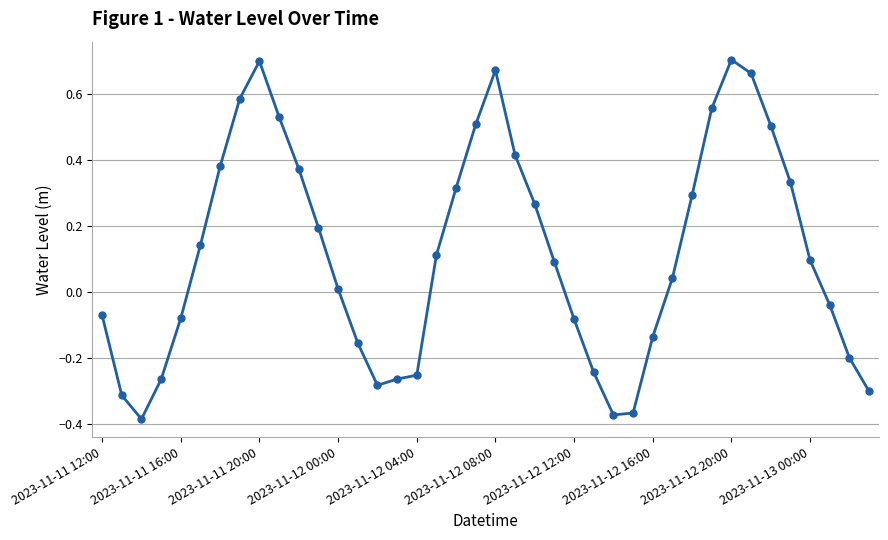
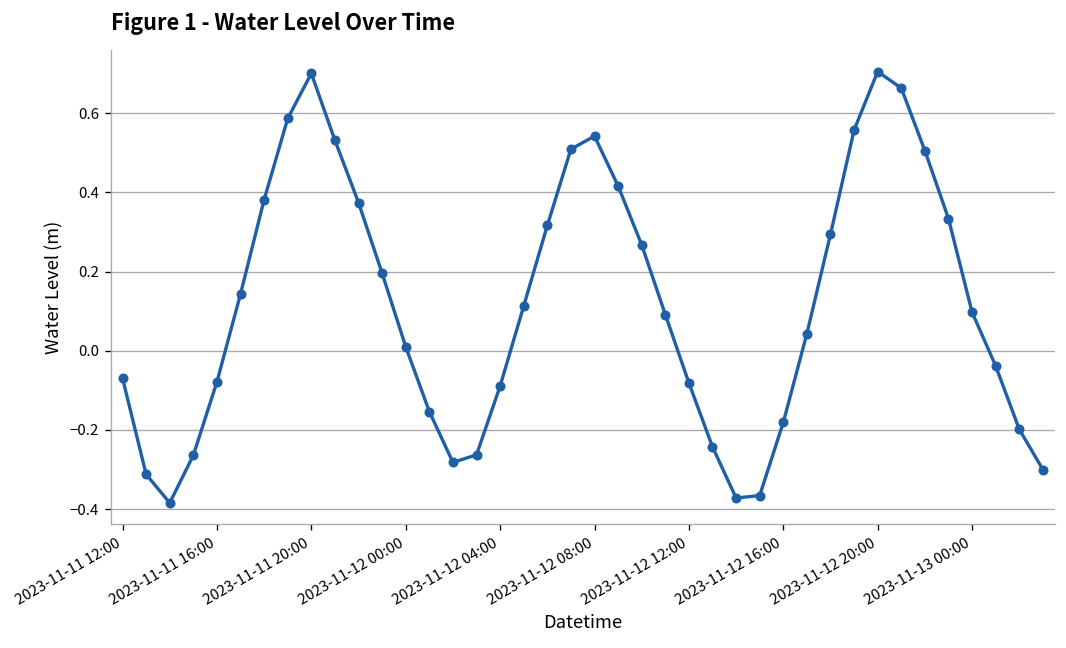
2023-11-12 04:00: -0.25 -> -0.09
2023-11-12 08:00: 0.67 -> 0.54
2023-11-12 16:00: -0.14 -> -0.18
